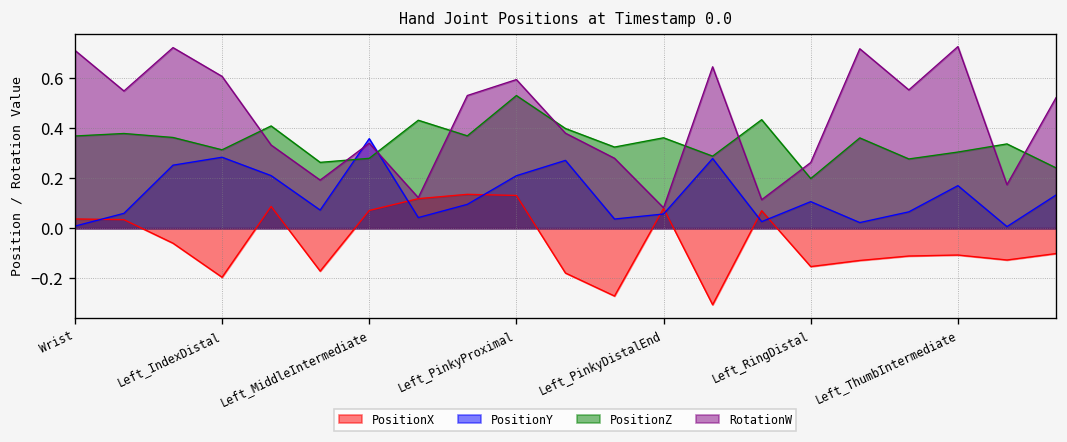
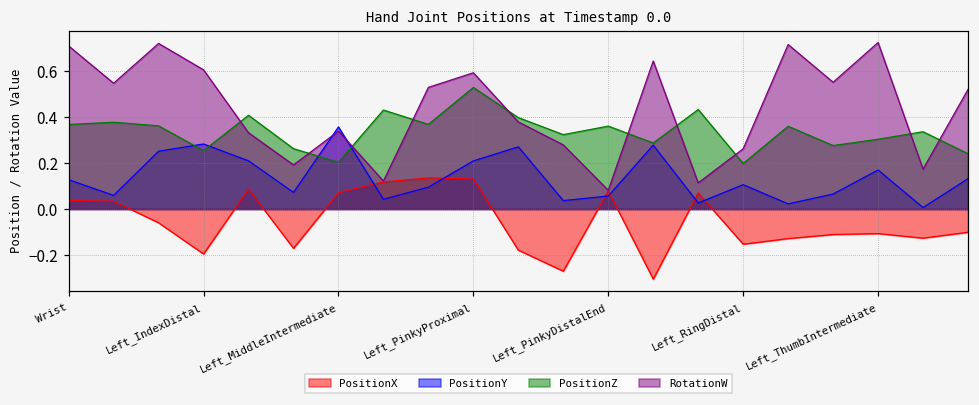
PositionY, Wrist: 0.01 -> 0.13
PositionZ, Left_IndexDistal: 0.31 -> 0.25
PositionZ, Left_MiddleIntermediate: 0.28 -> 0.20
